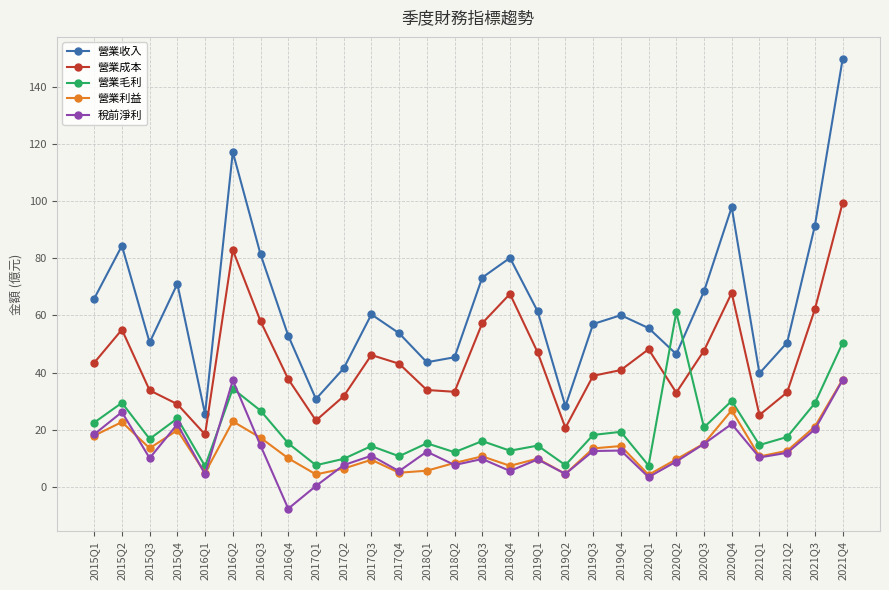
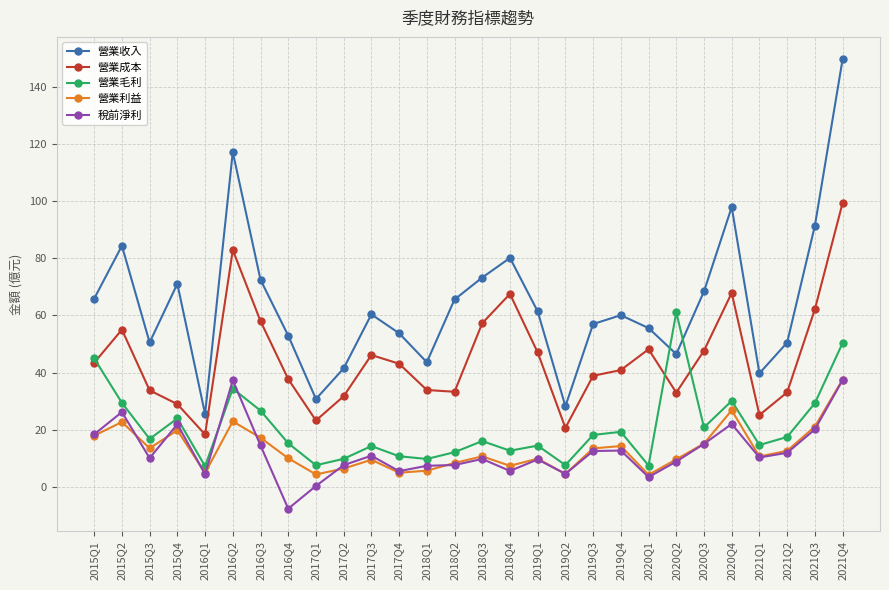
營業毛利, 2015Q1: 22 -> 45
營業收入, 2016Q3: 81 -> 73
營業毛利, 2018Q1: 15 -> 10
稅前淨利, 2018Q1: 12 -> 7
營業收入, 2018Q2: 45 -> 66
